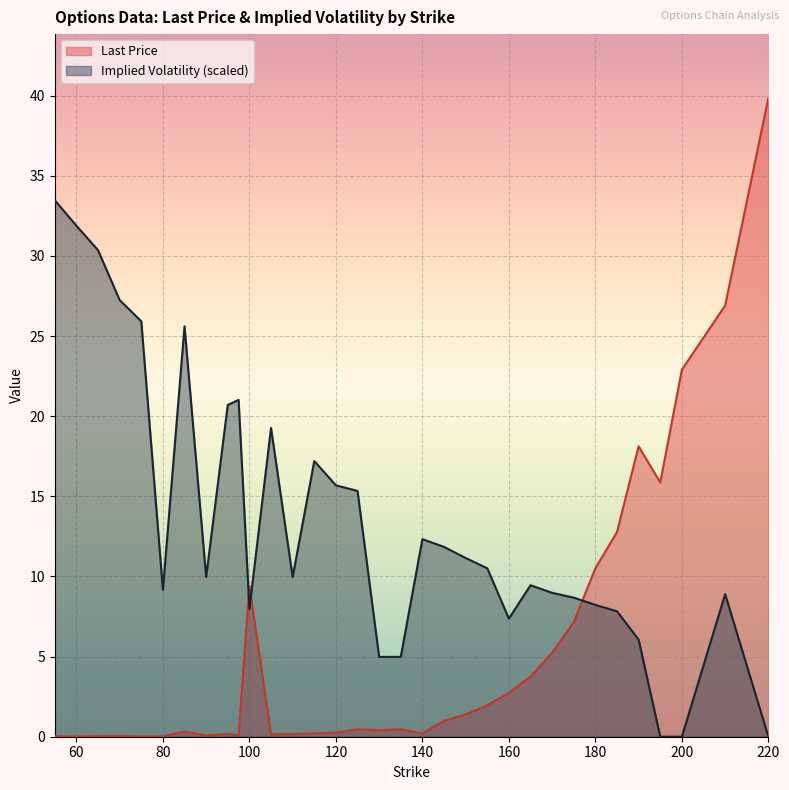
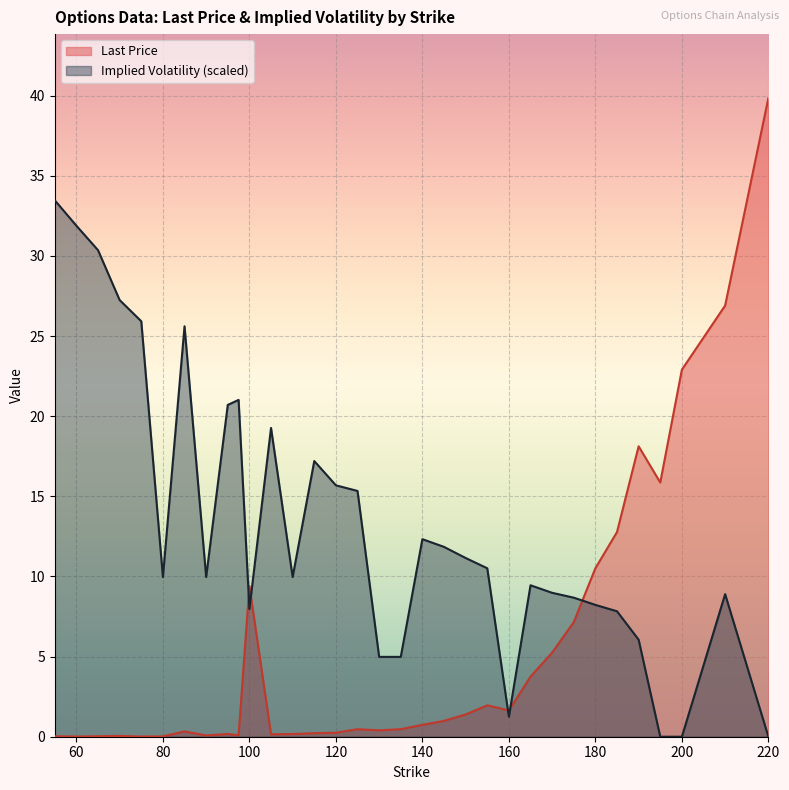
Implied Volatility (scaled), 80: 9.2 -> 10.0
Last Price, 140: 0.2 -> 0.7
Last Price, 160: 2.7 -> 1.6
Implied Volatility (scaled), 160: 7.4 -> 1.2
